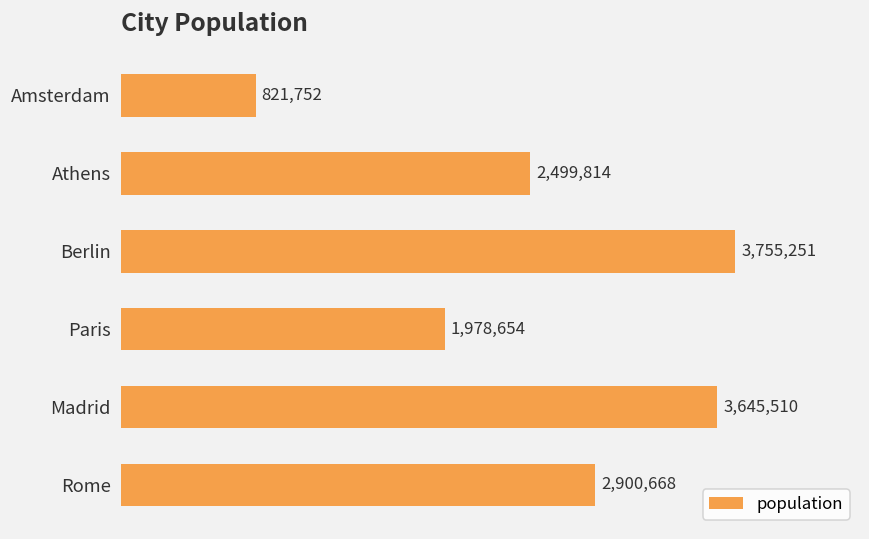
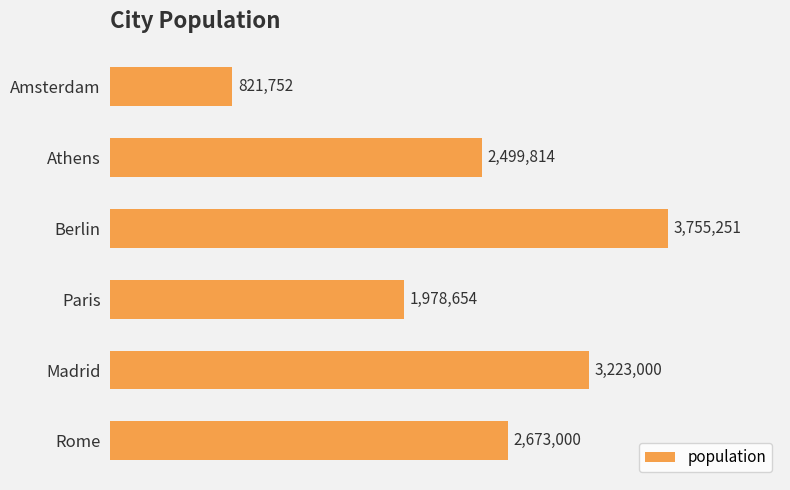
Madrid: 3,645,510 -> 3,223,000
Rome: 2,900,668 -> 2,673,000
